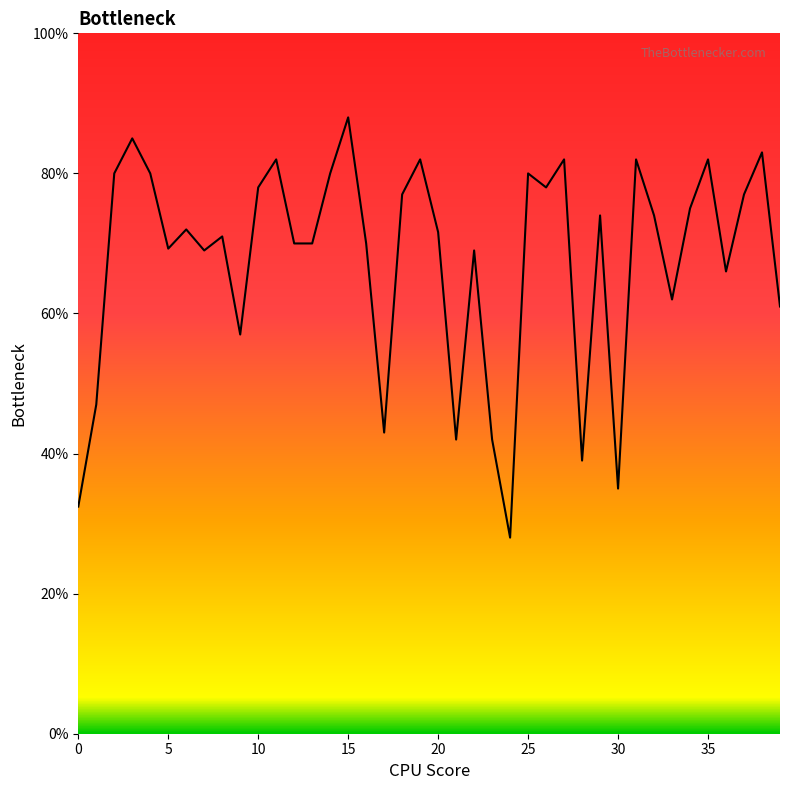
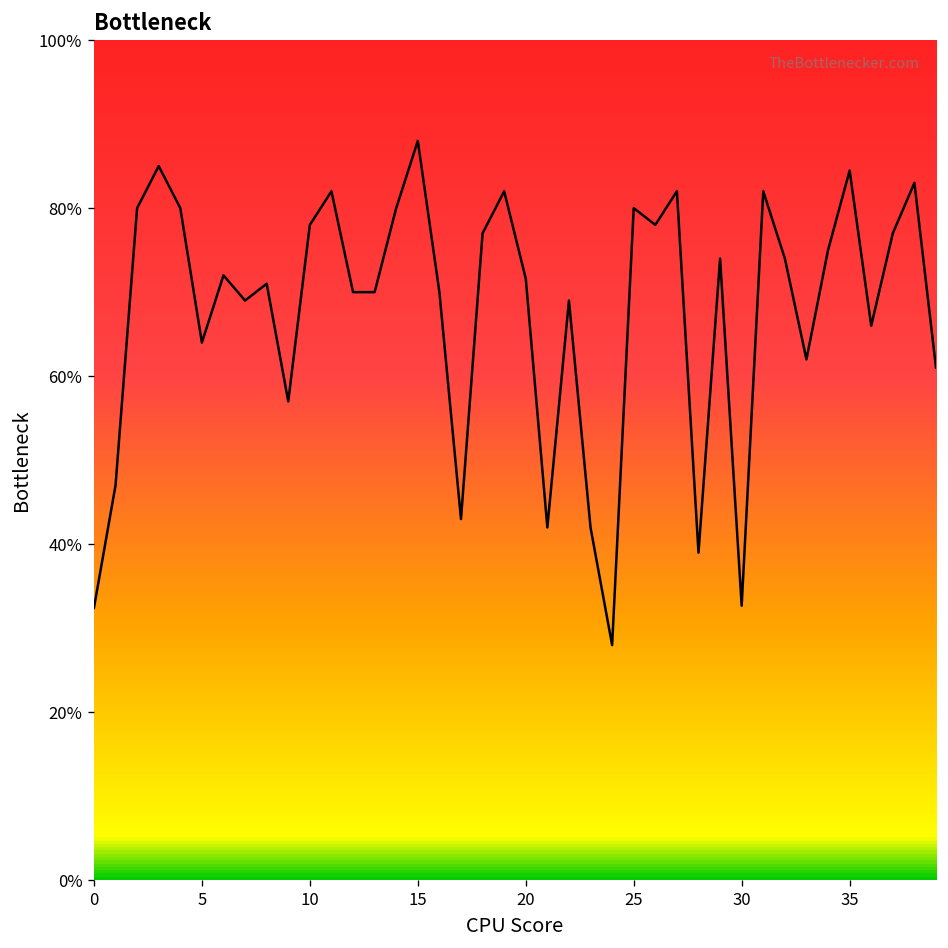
5: 69% -> 64%
30: 35% -> 33%
35: 82% -> 84%
